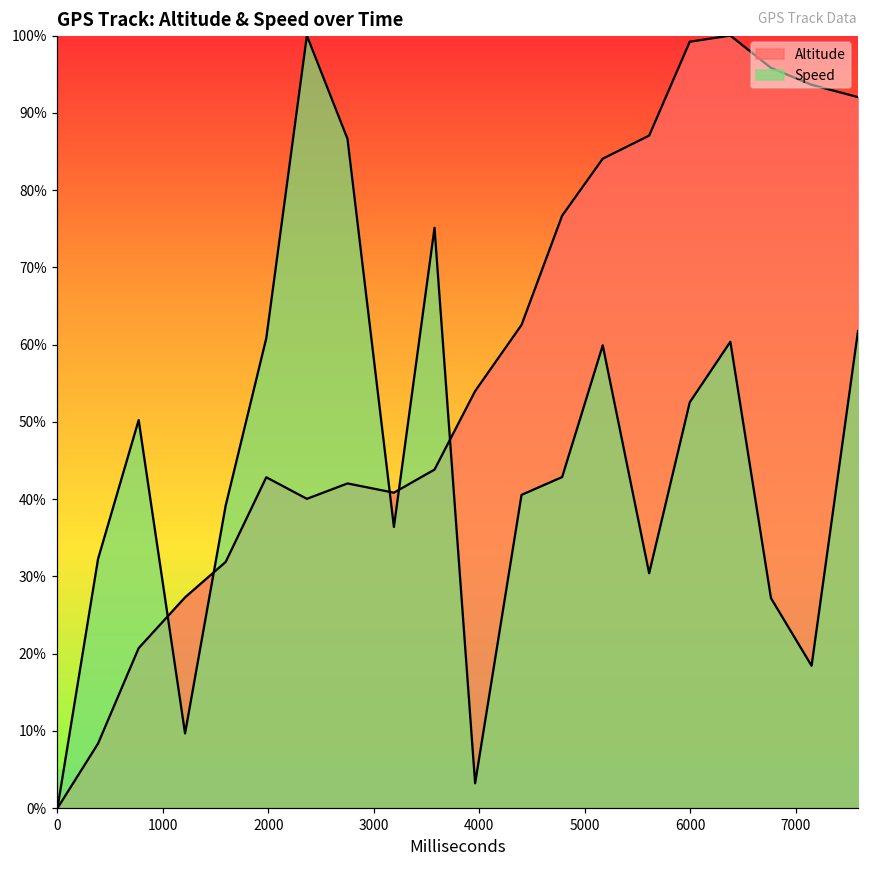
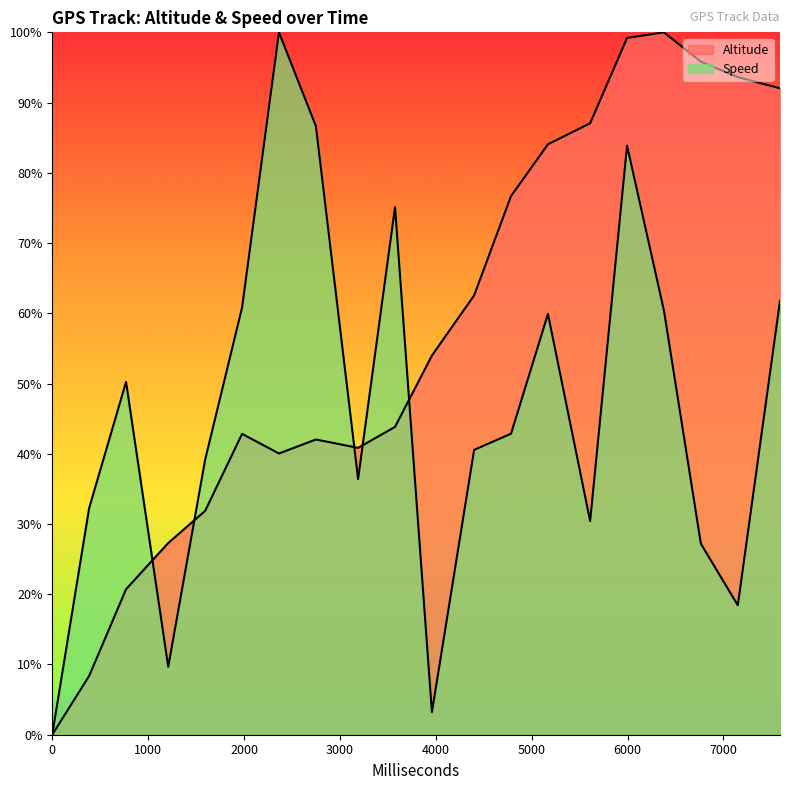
Speed, 6000: 53% -> 84%
